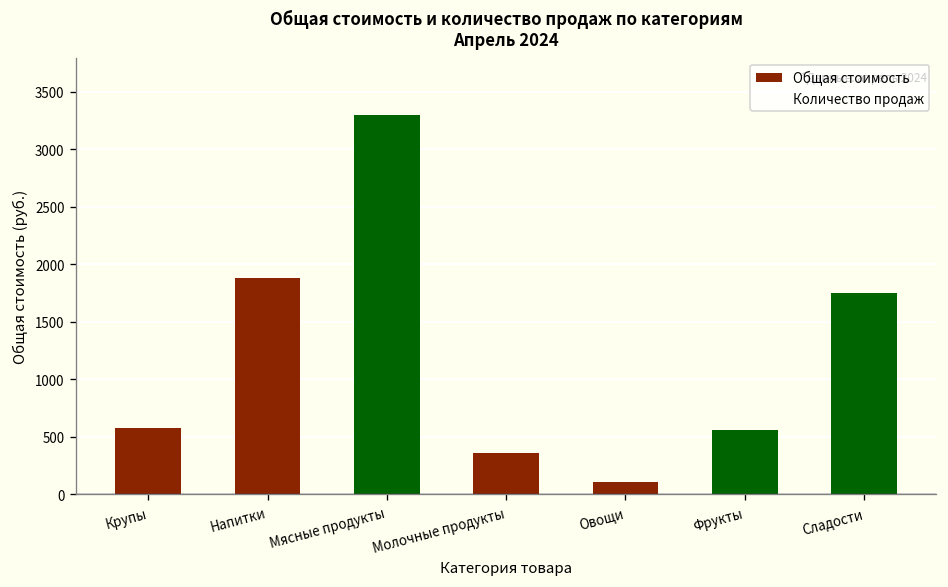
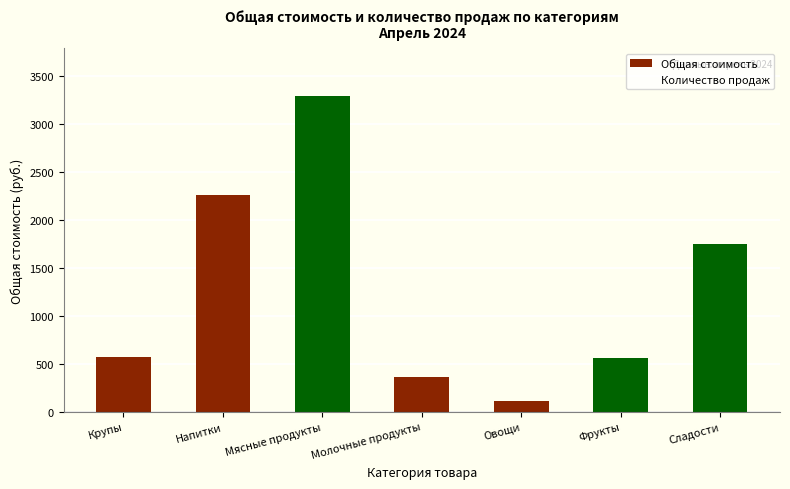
Общая стоимость, Напитки: 1900 -> 2300
